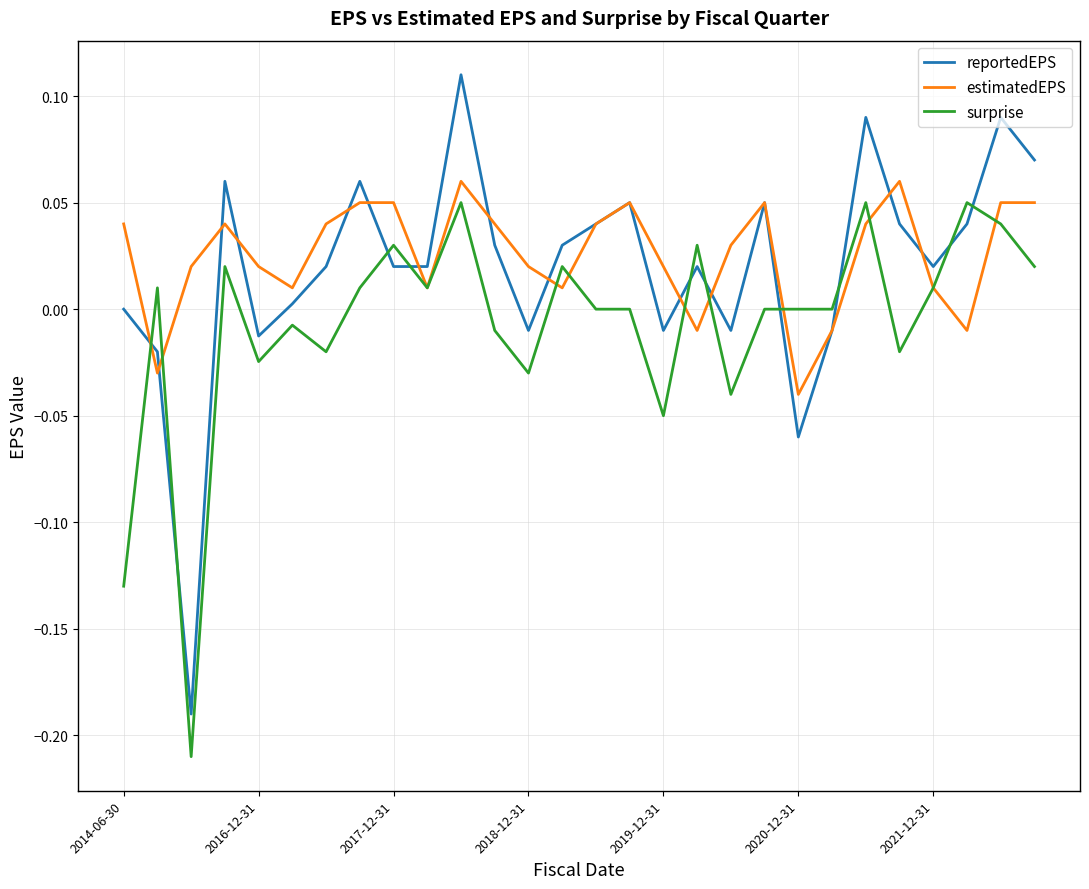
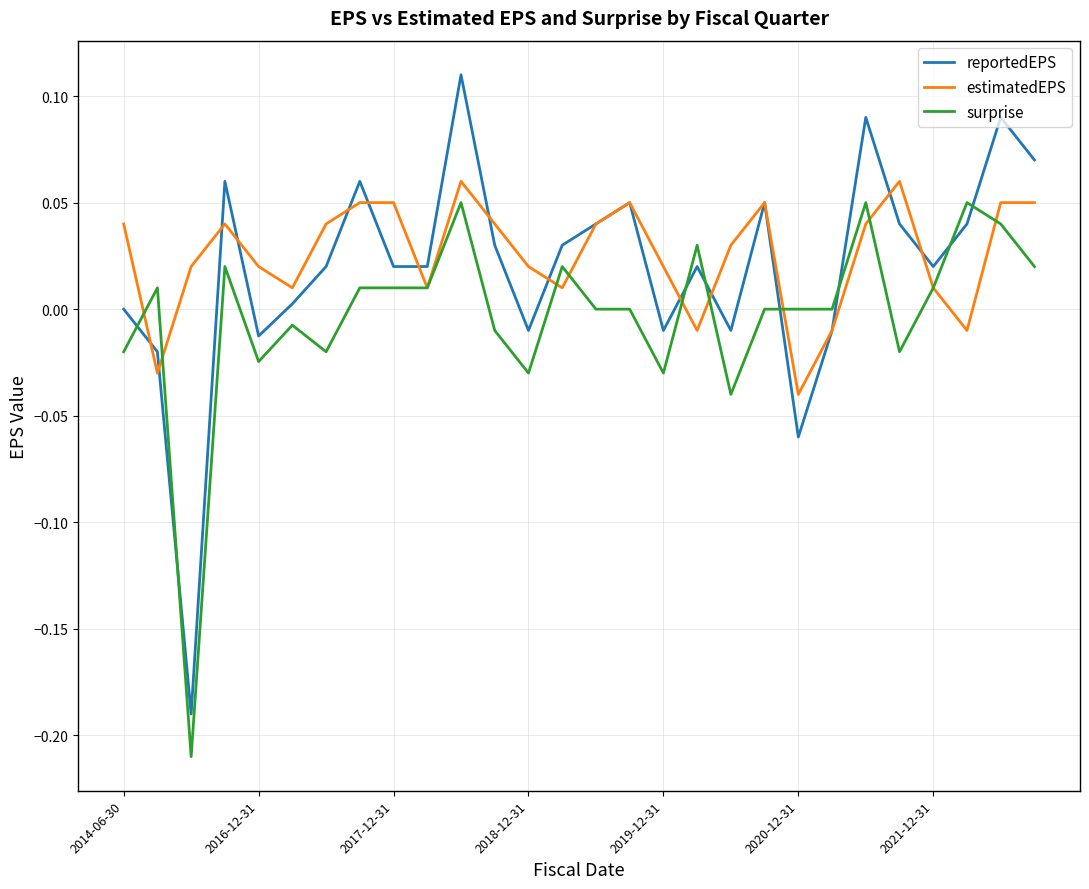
surprise, 2014-06-30: -0.13 -> -0.02
surprise, 2017-12-31: 0.03 -> 0.01
surprise, 2019-12-31: -0.05 -> -0.03
